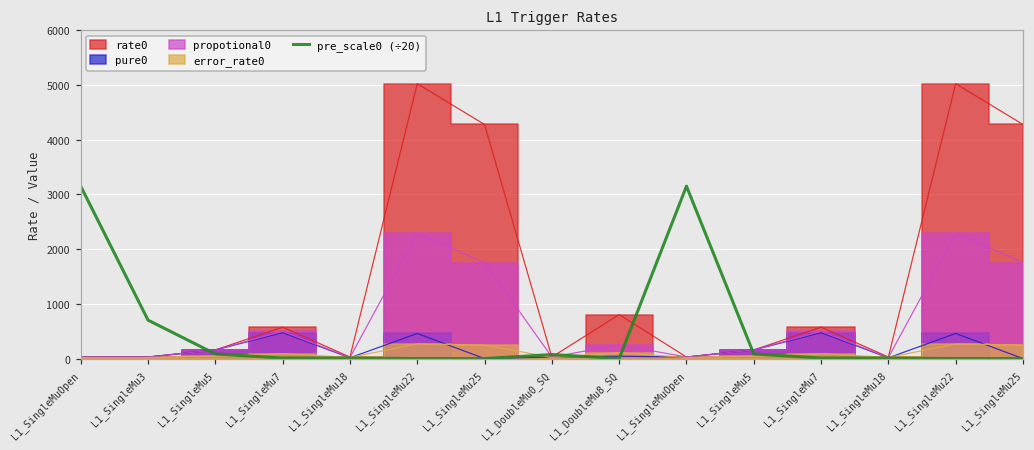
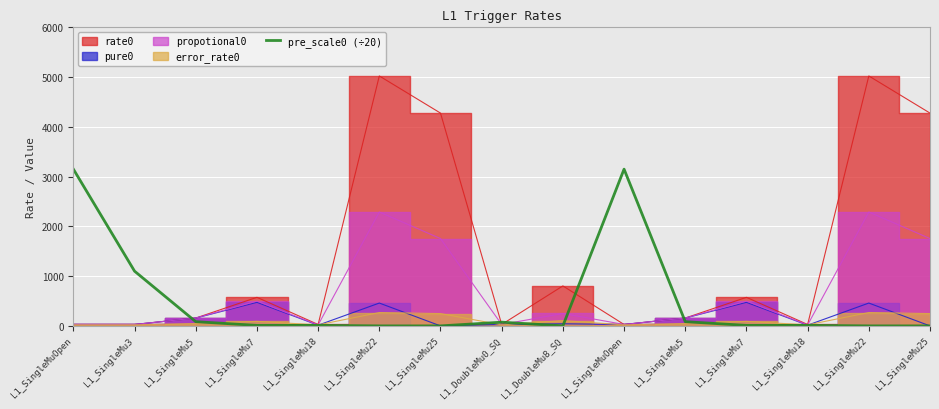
pre_scale0 (÷20), L1_SingleMu3: 700 -> 1100
